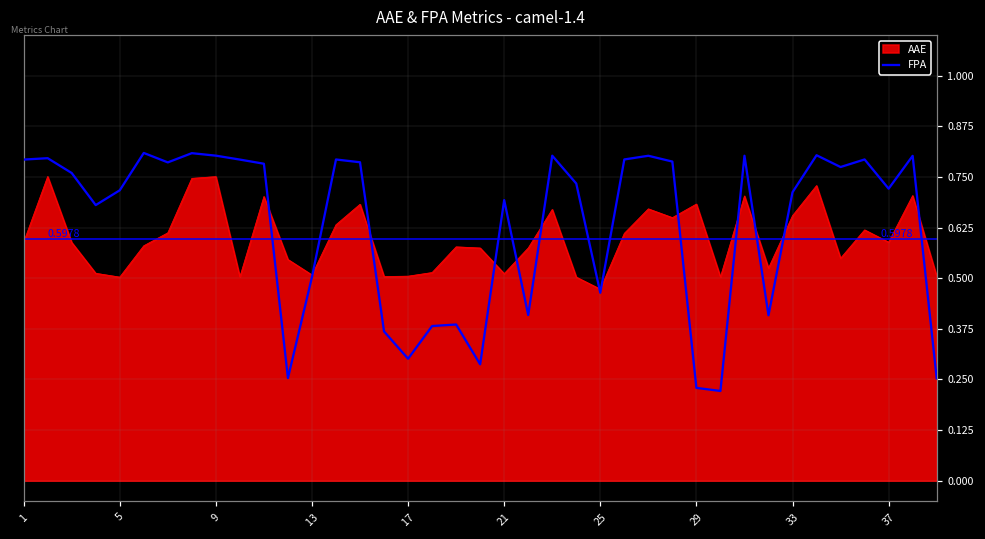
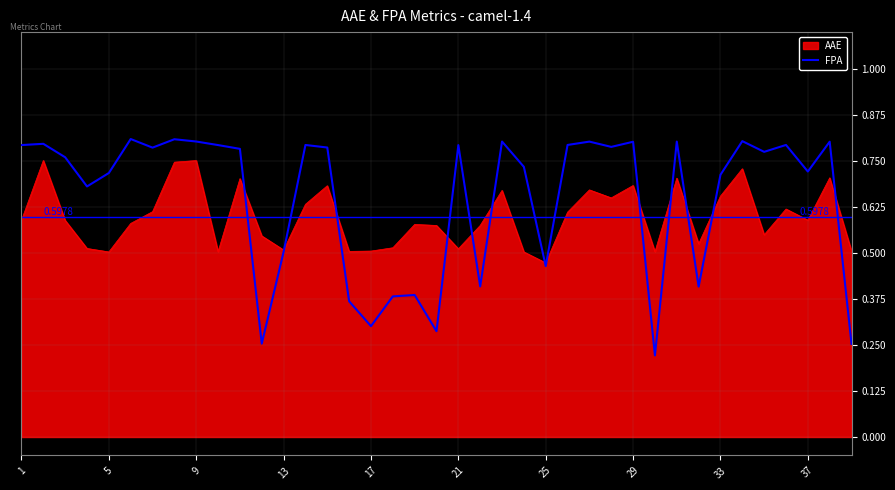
FPA, 21: 0.69 -> 0.79
FPA, 29: 0.23 -> 0.80
